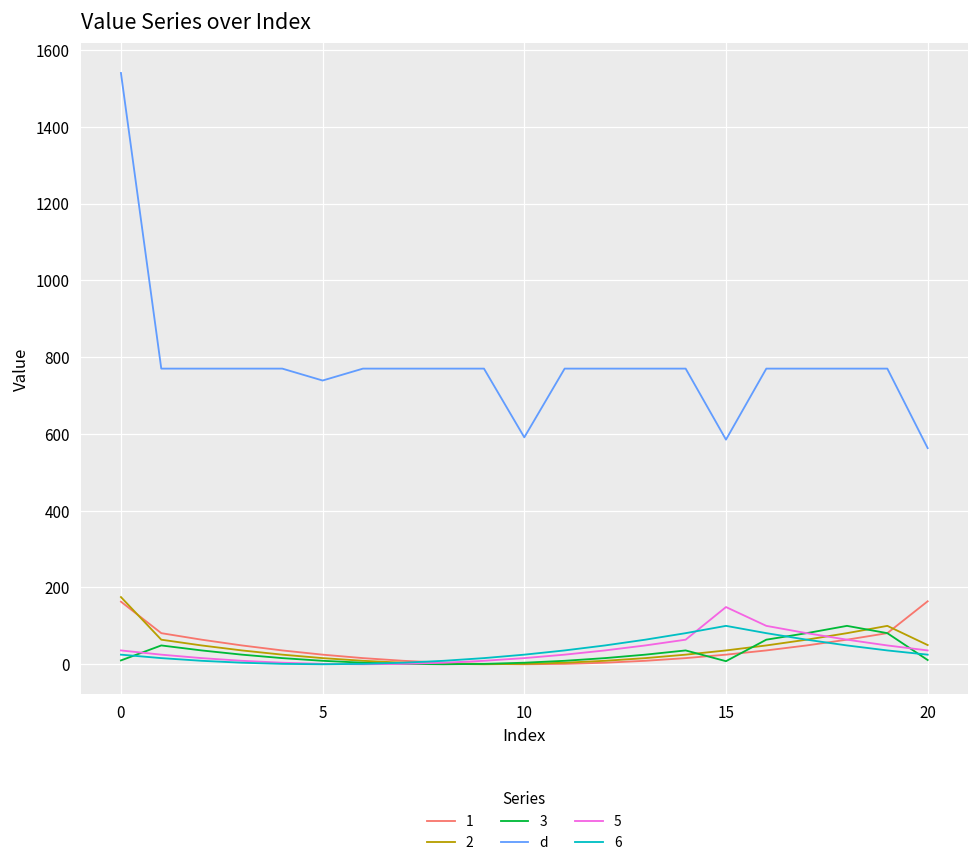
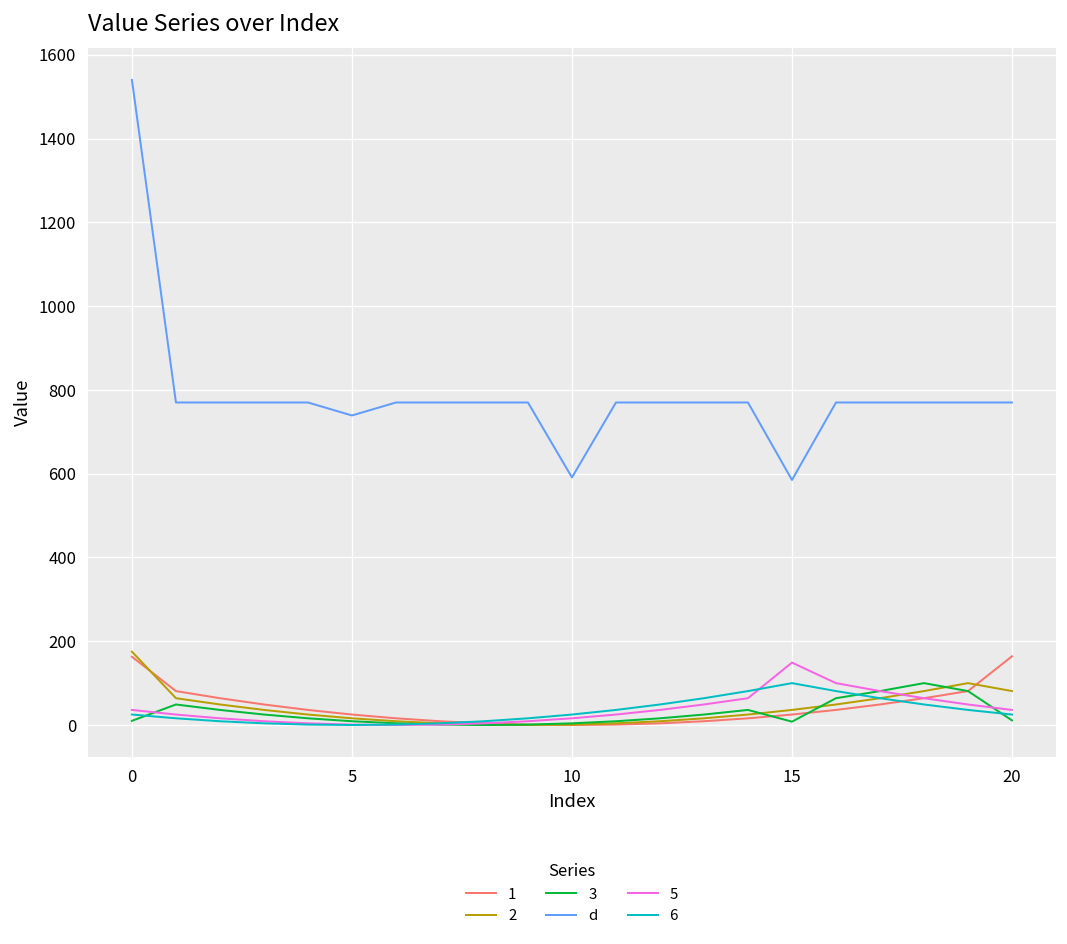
2, 20: 50 -> 80
d, 20: 560 -> 770
